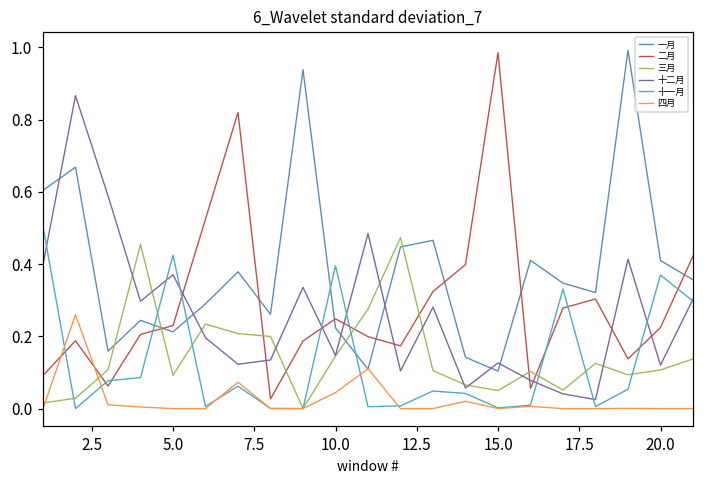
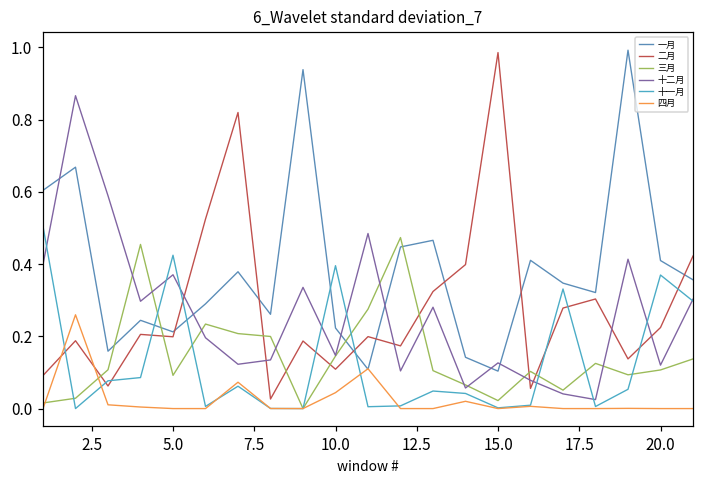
二月, 5.0: 0.23 -> 0.20
二月, 10.0: 0.25 -> 0.11
三月, 15.0: 0.05 -> 0.02
